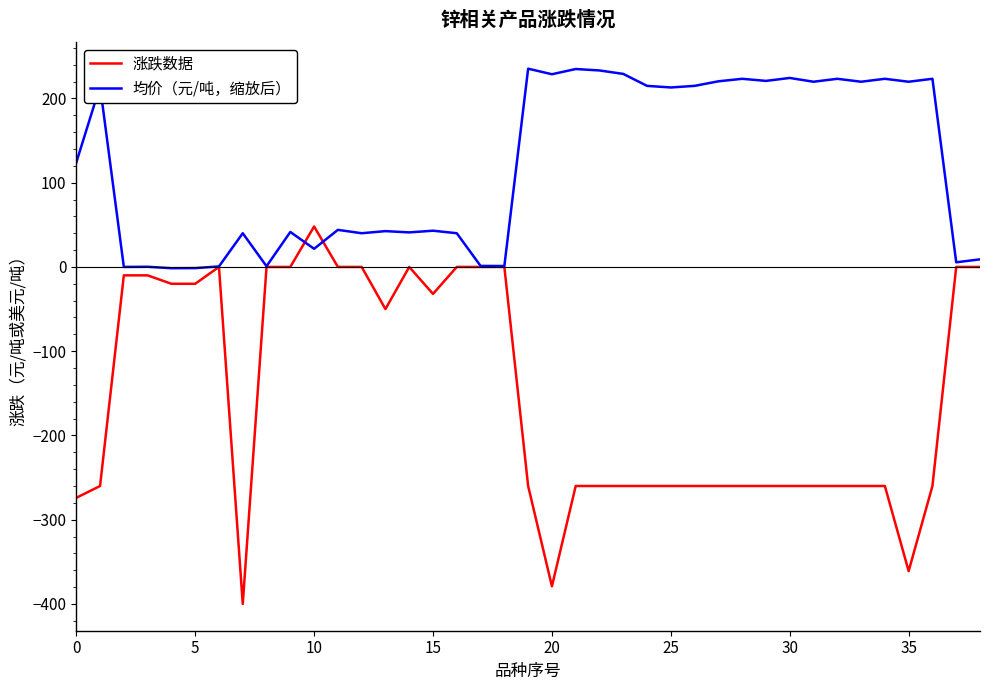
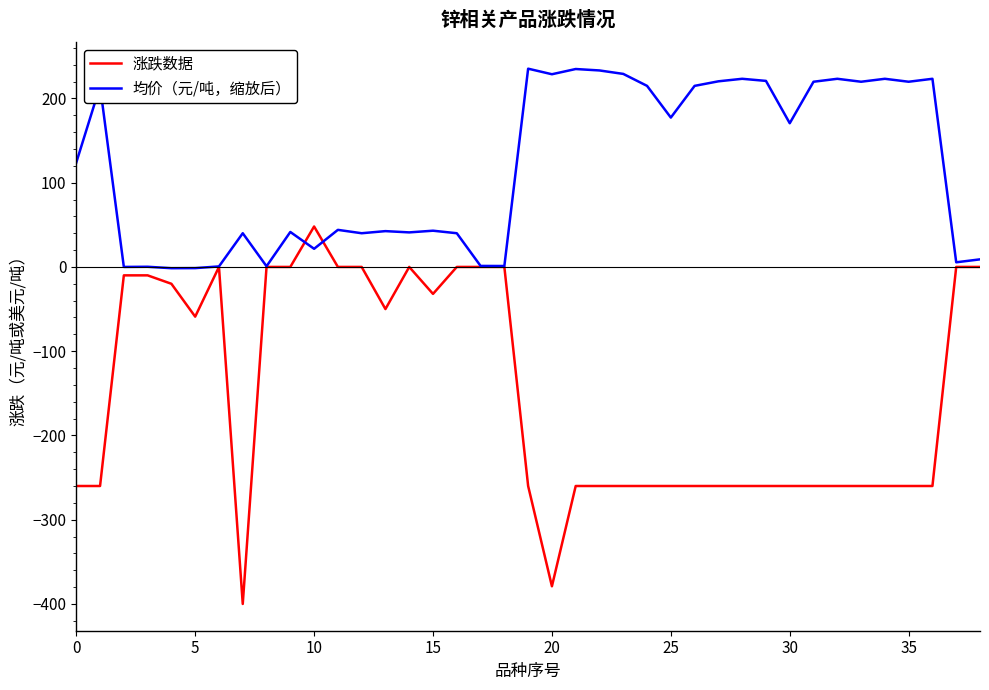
涨跌数据, 0: -270 -> -260
涨跌数据, 5: -20 -> -60
均价（元/吨，缩放后）, 25: 210 -> 180
均价（元/吨，缩放后）, 30: 220 -> 170
涨跌数据, 35: -360 -> -260
